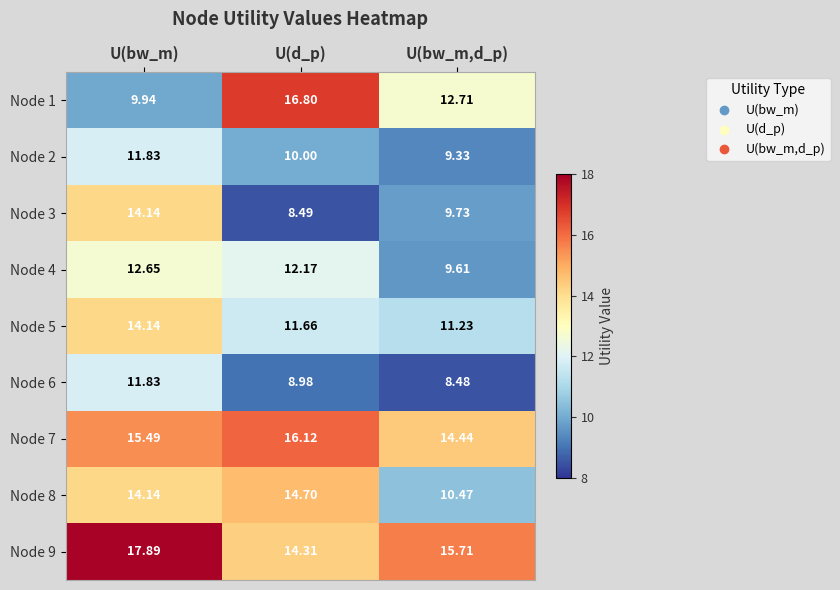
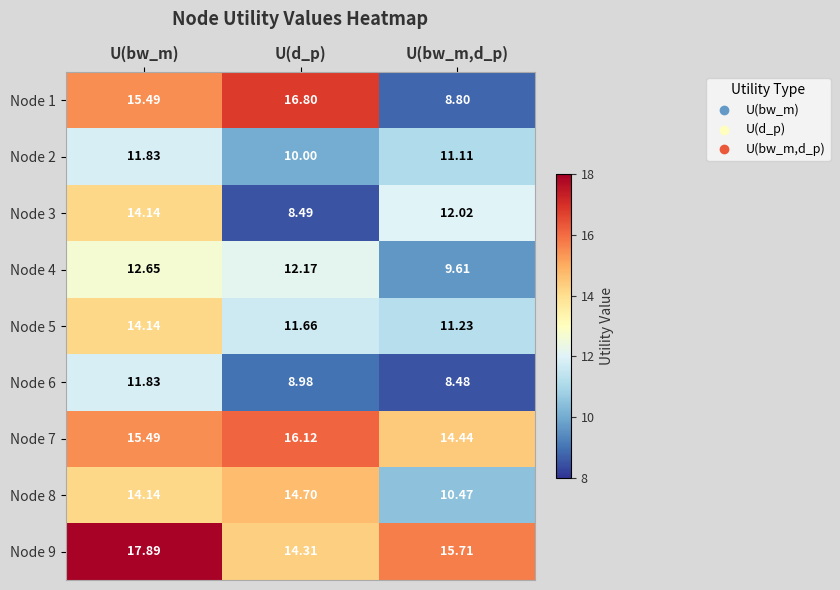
Node 1, U(bw_m): 9.94 -> 15.49
Node 1, U(bw_m,d_p): 12.71 -> 8.80
Node 2, U(bw_m,d_p): 9.33 -> 11.11
Node 3, U(bw_m,d_p): 9.73 -> 12.02
